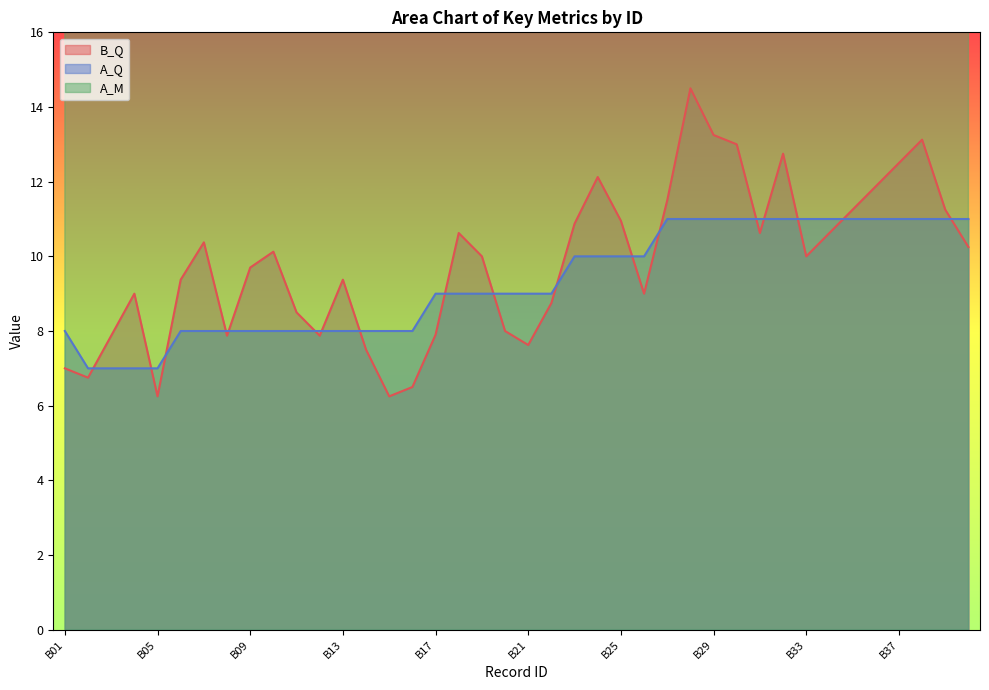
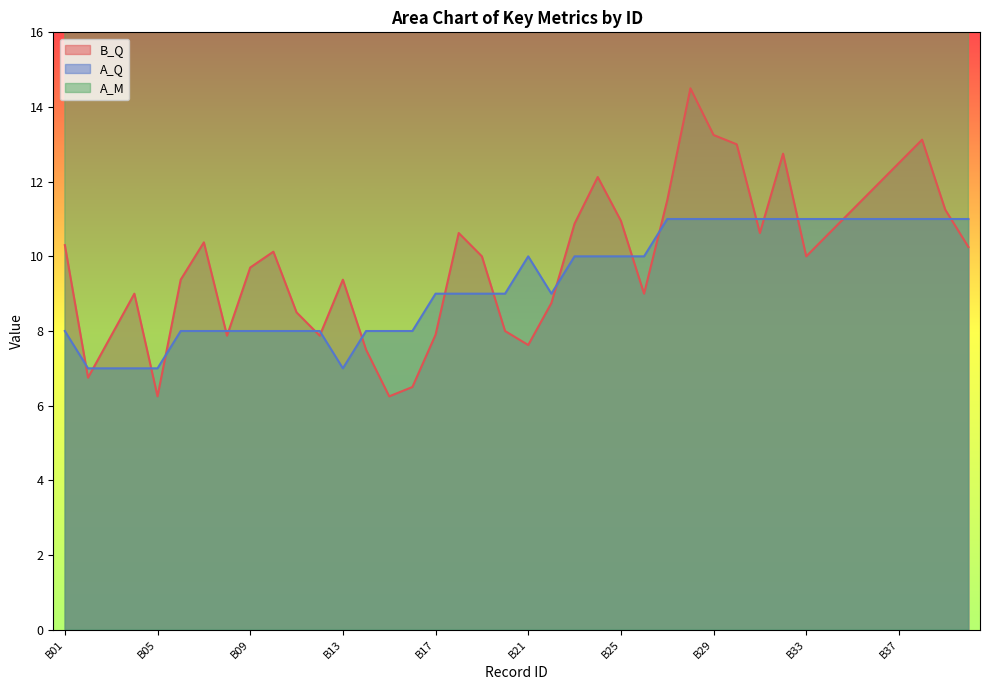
B_Q, B01: 7.0 -> 10.3
A_Q, B13: 8 -> 7
A_Q, B21: 9 -> 10
